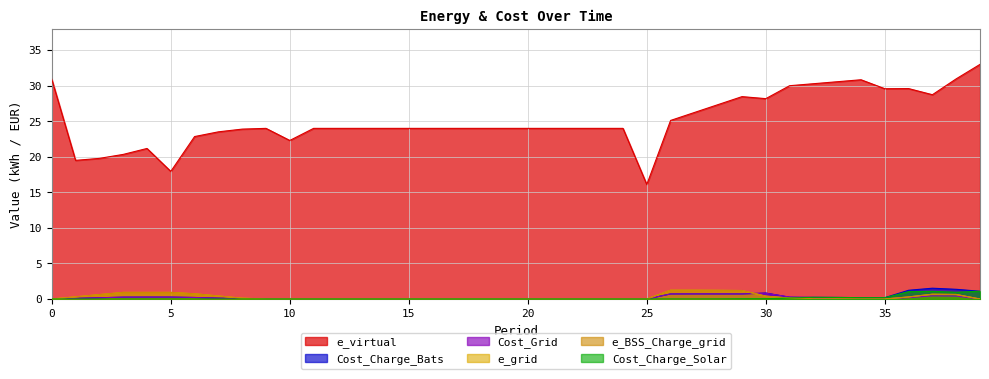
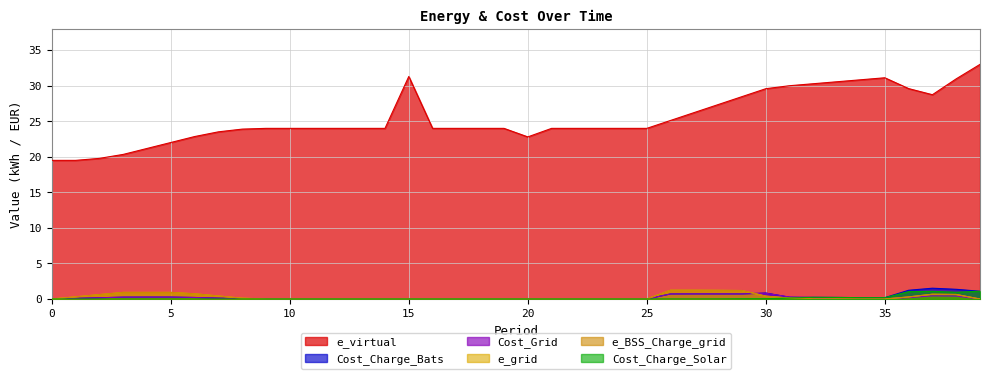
e_virtual, 0: 31 -> 20
e_virtual, 5: 18 -> 22
e_virtual, 10: 22 -> 24
e_virtual, 15: 24 -> 31
e_virtual, 20: 24 -> 23
e_virtual, 25: 16 -> 24
e_virtual, 30: 28 -> 30
e_virtual, 35: 30 -> 31
